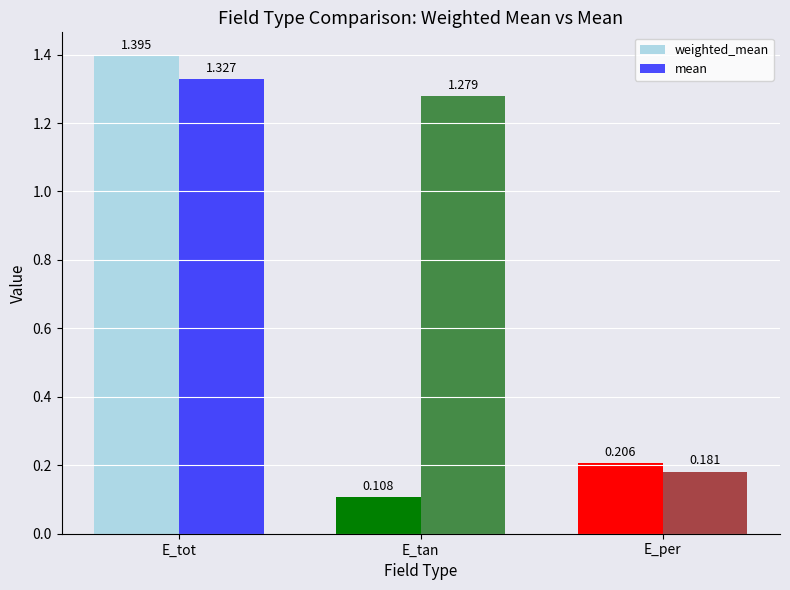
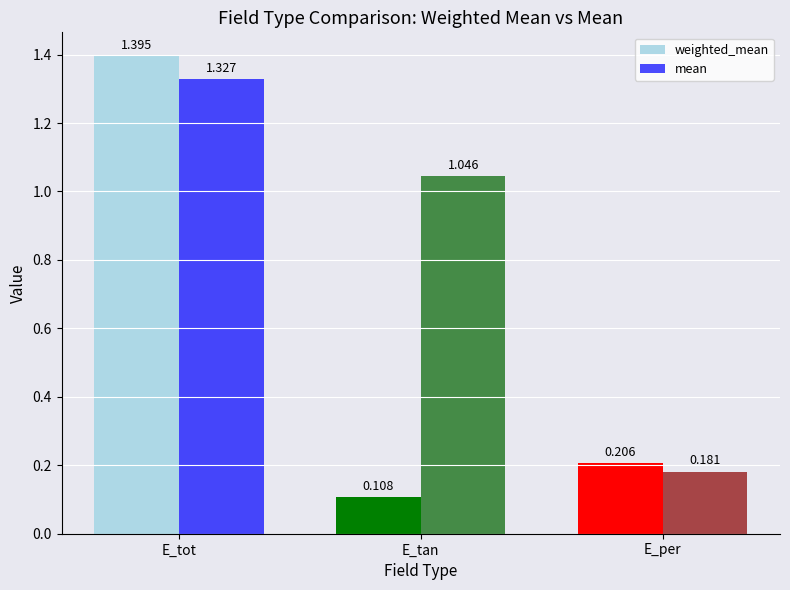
mean, E_tan: 1.279 -> 1.046
